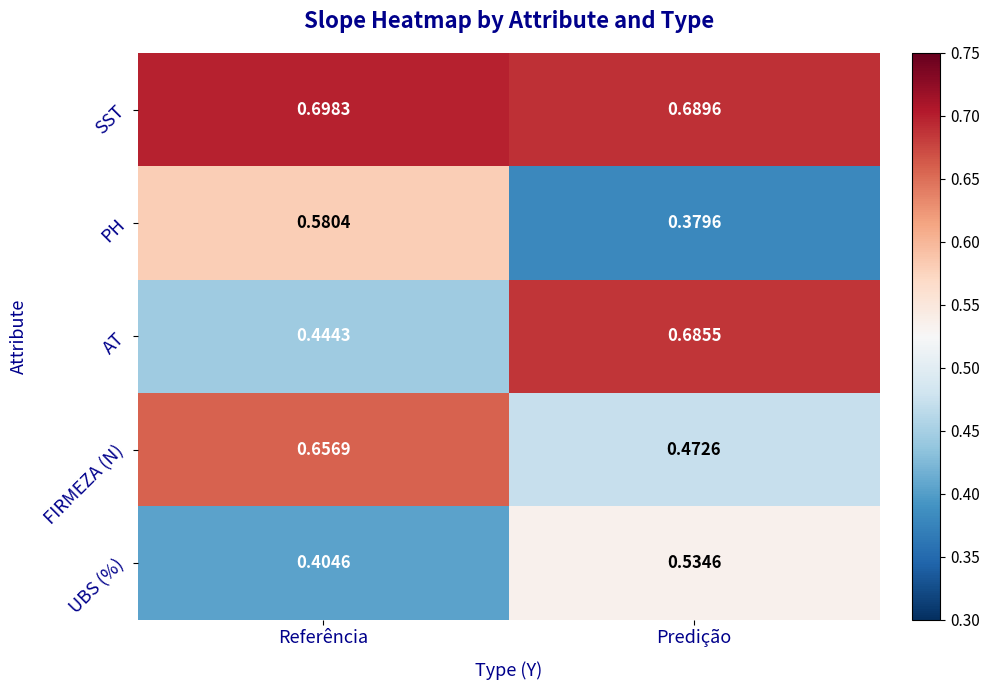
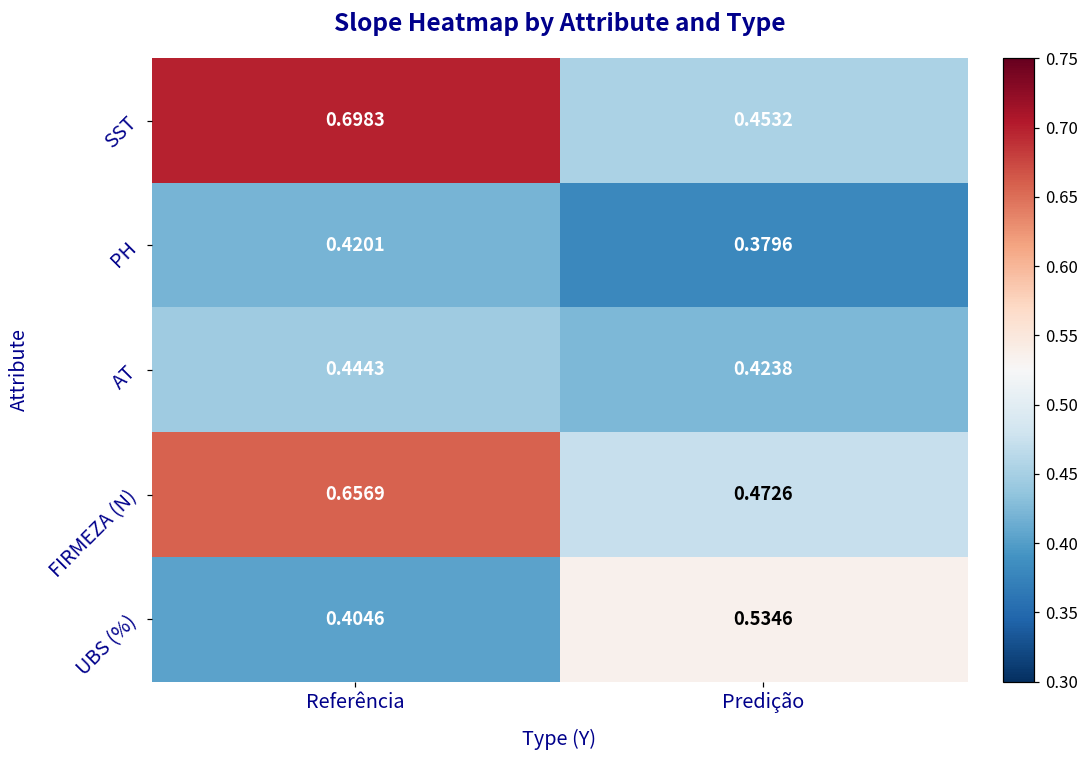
SST, Predição: 0.6896 -> 0.4532
PH, Referência: 0.5804 -> 0.4201
AT, Predição: 0.6855 -> 0.4238
